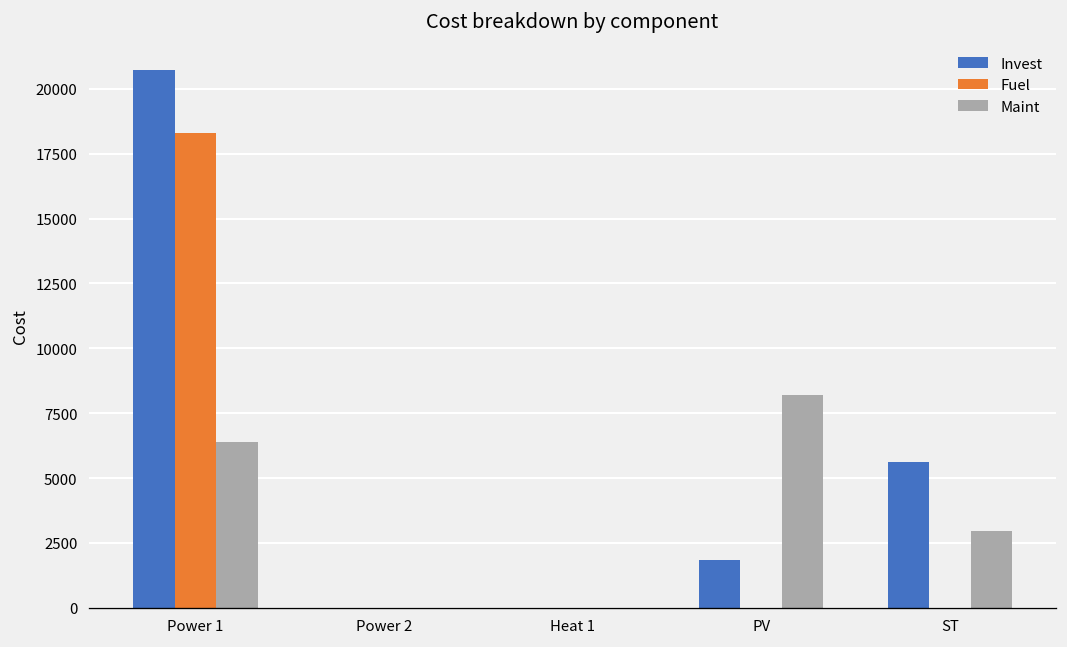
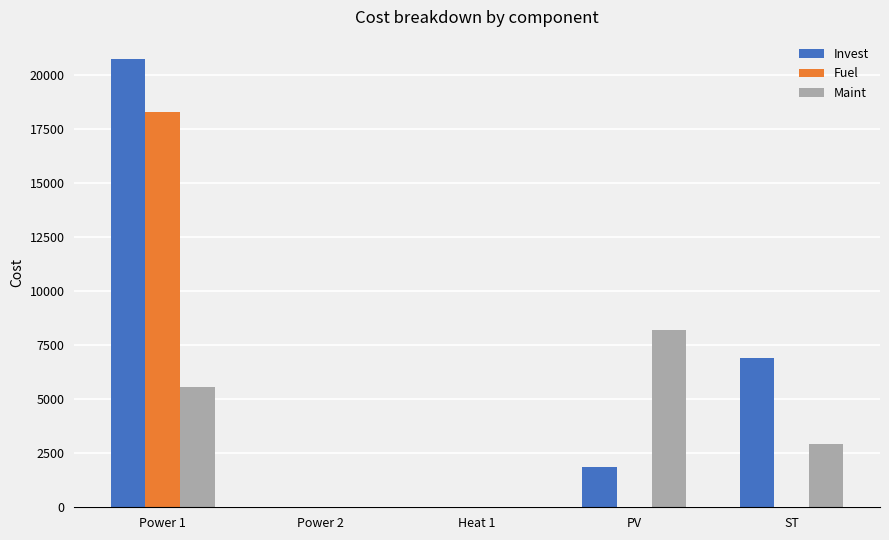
Maint, Power 1: 6400 -> 5600
Invest, ST: 5600 -> 6900
